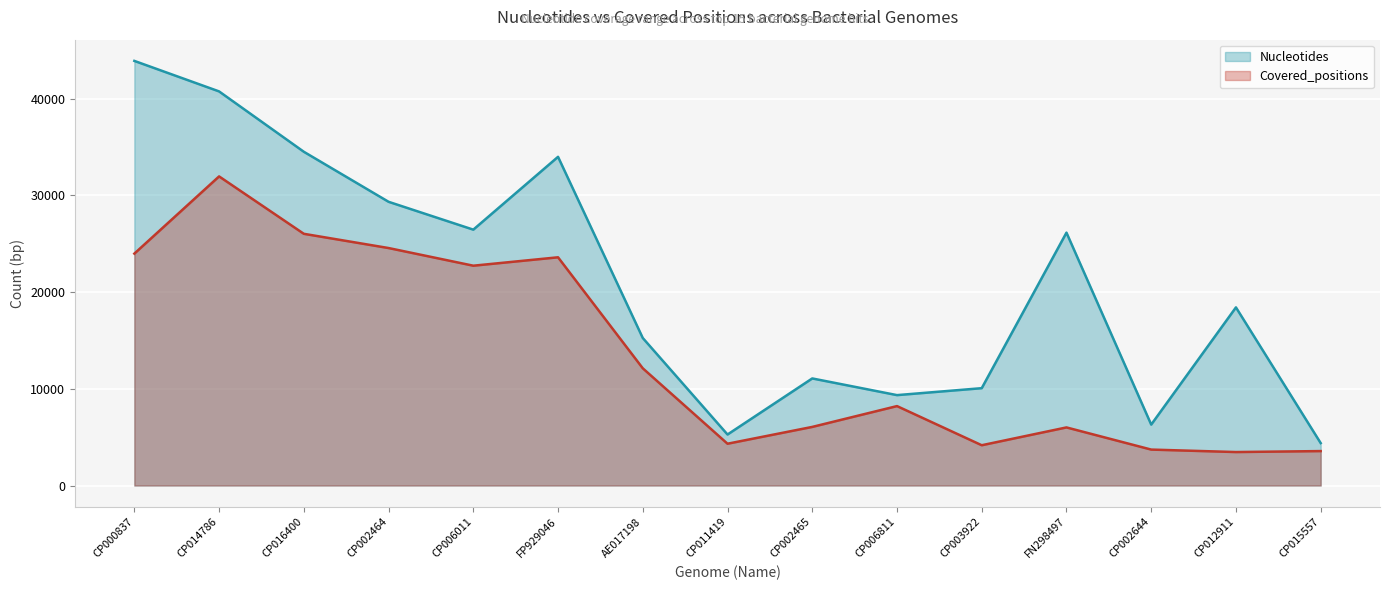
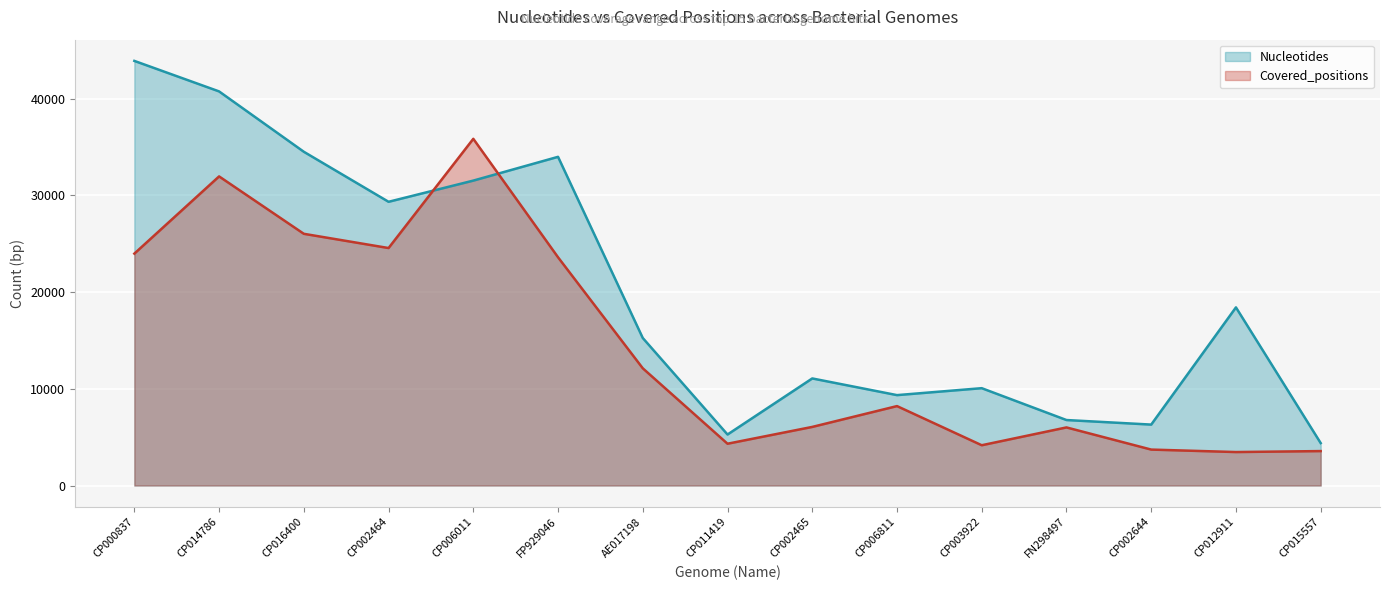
Nucleotides, CP006011: 26000 -> 32000
Covered_positions, CP006011: 23000 -> 36000
Nucleotides, FN298497: 26000 -> 7000
